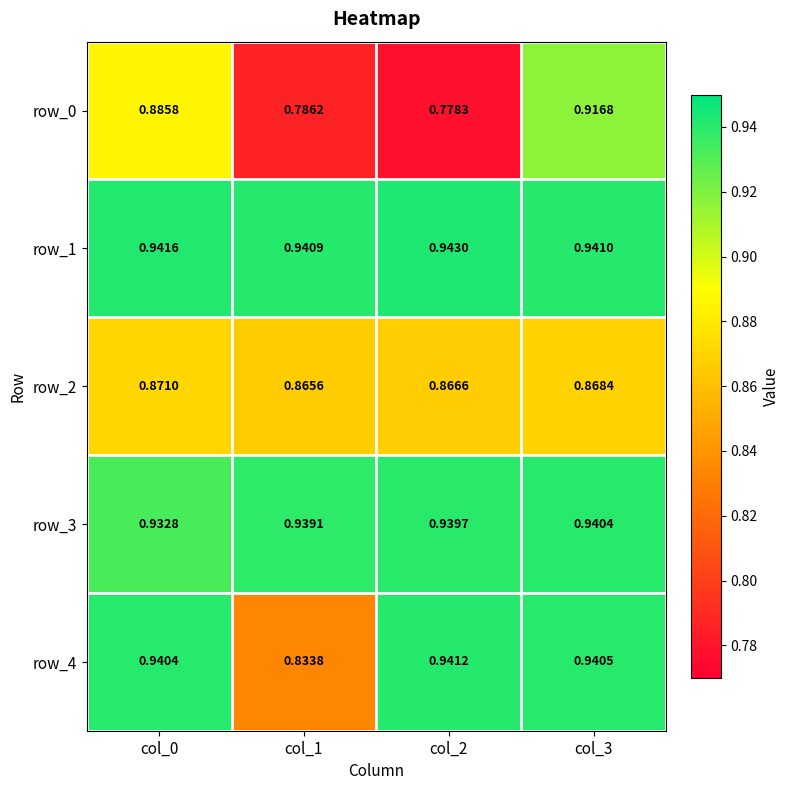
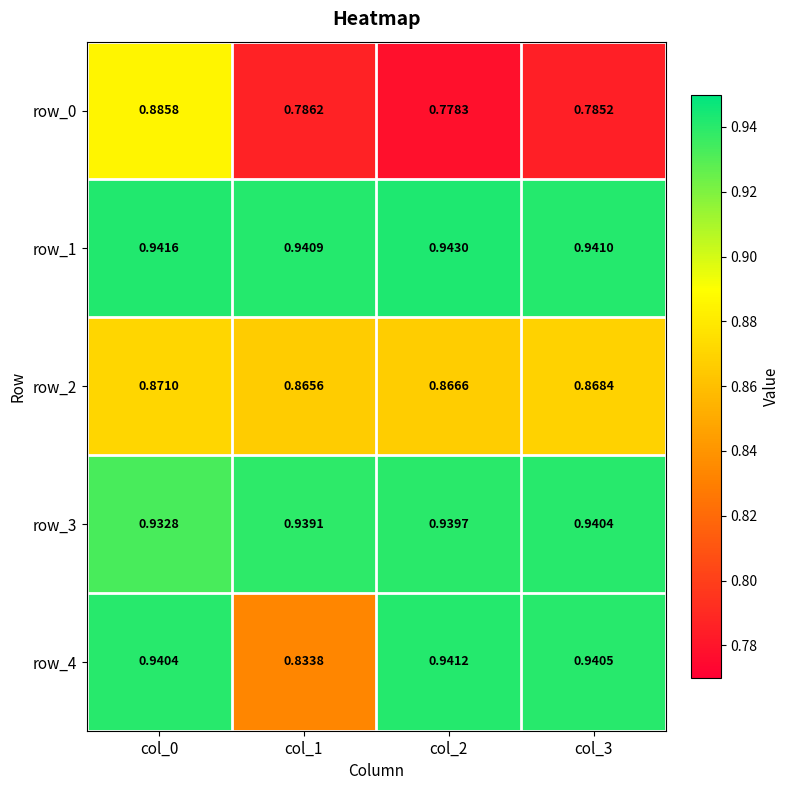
row_0, col_3: 0.9168 -> 0.7852
